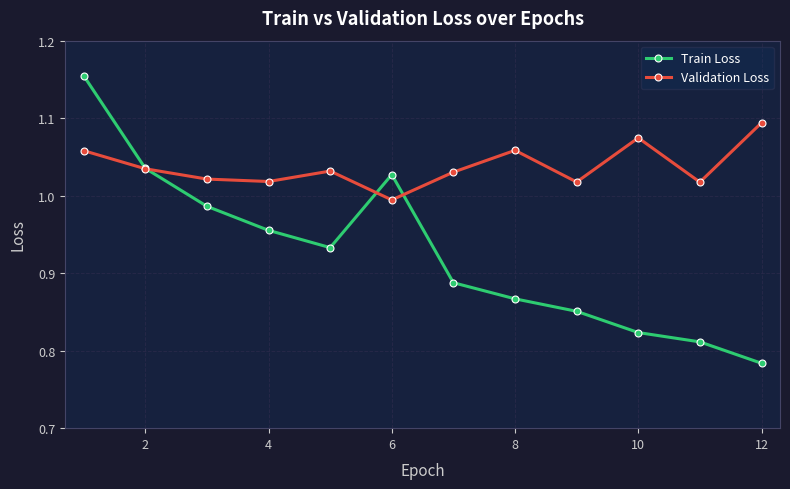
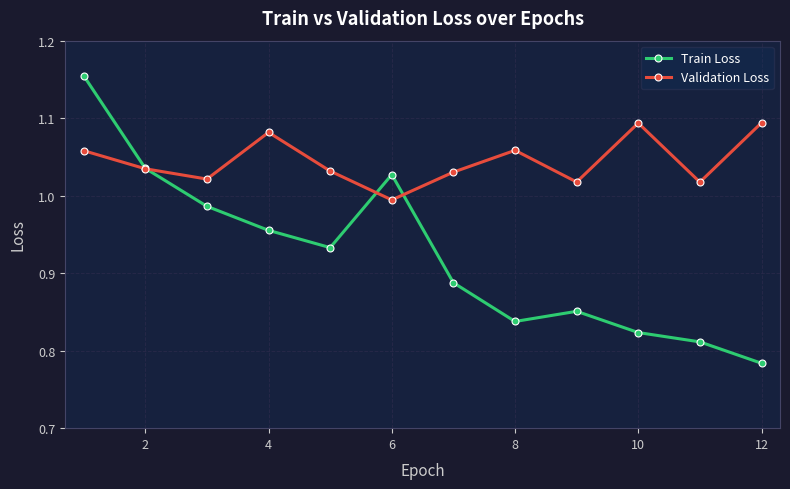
Validation Loss, 4: 1.02 -> 1.08
Train Loss, 8: 0.87 -> 0.84
Validation Loss, 10: 1.07 -> 1.09
